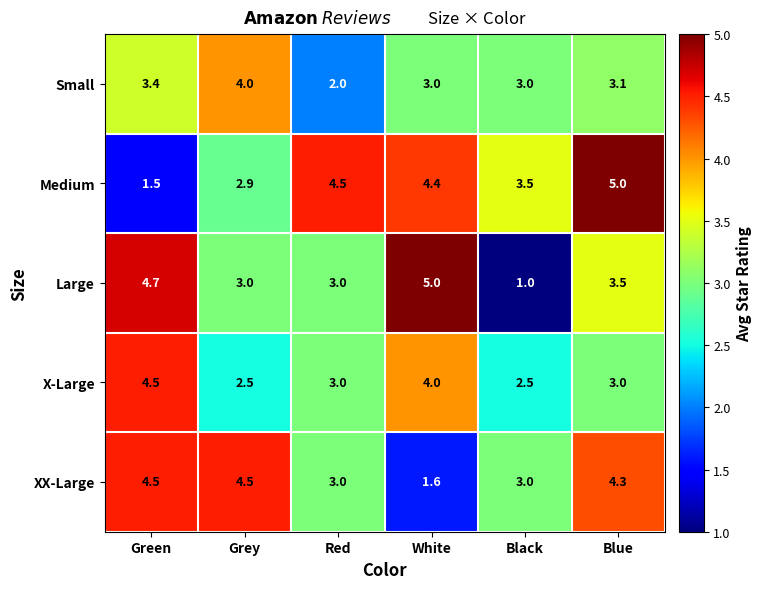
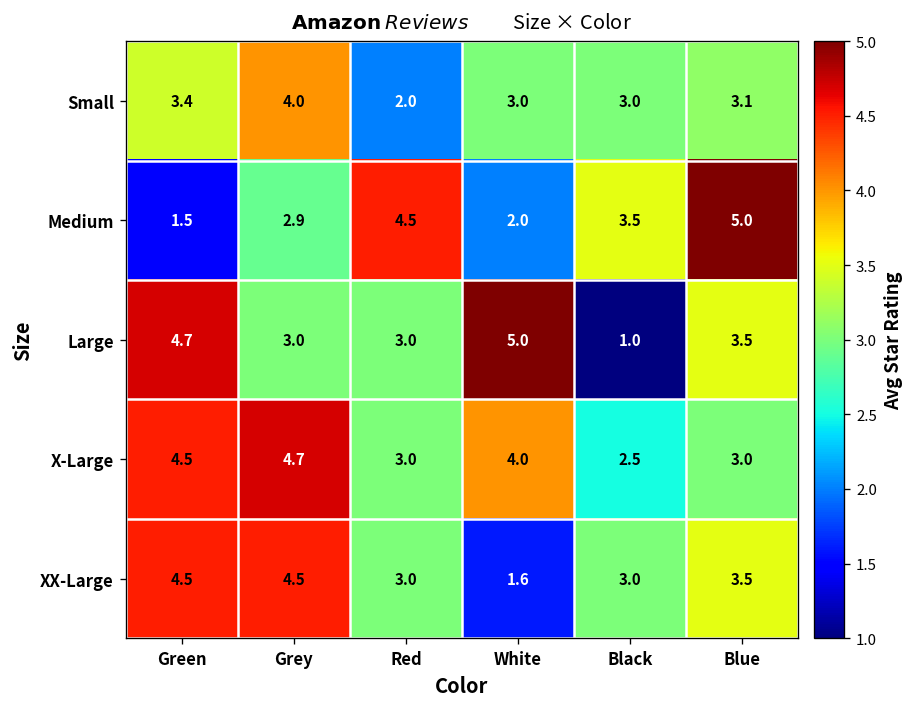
Medium, White: 4.4 -> 2.0
X-Large, Grey: 2.5 -> 4.7
XX-Large, Blue: 4.3 -> 3.5
